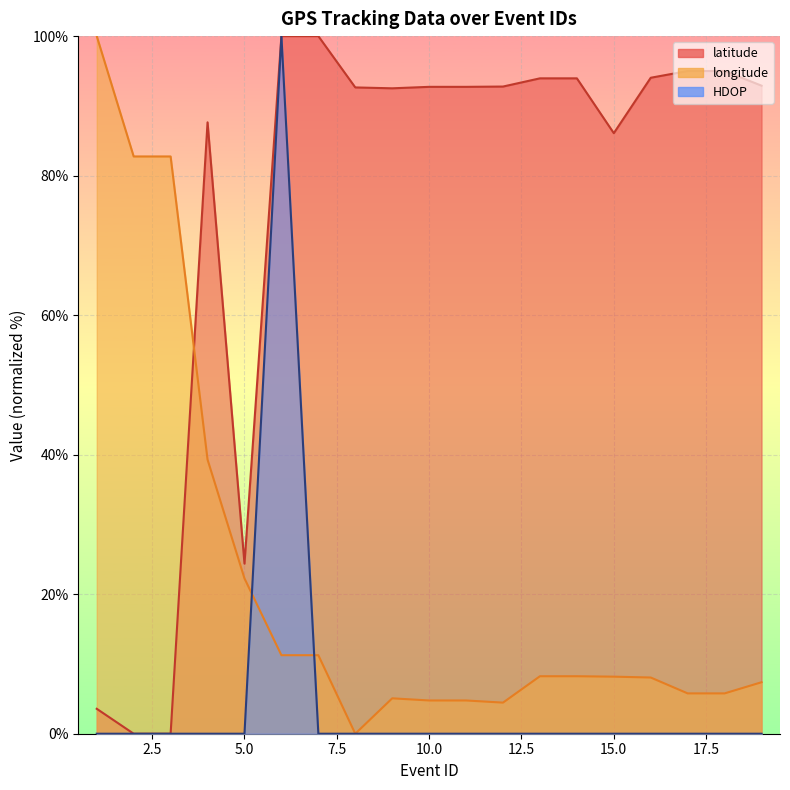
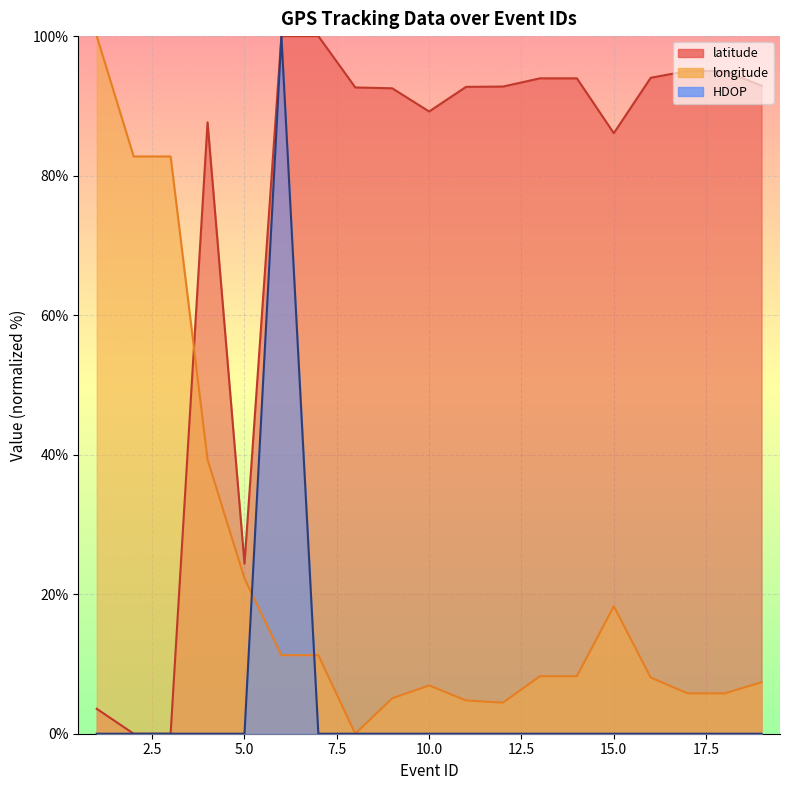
latitude, 10.0: 93% -> 89%
longitude, 10.0: 5% -> 7%
longitude, 15.0: 8% -> 18%
